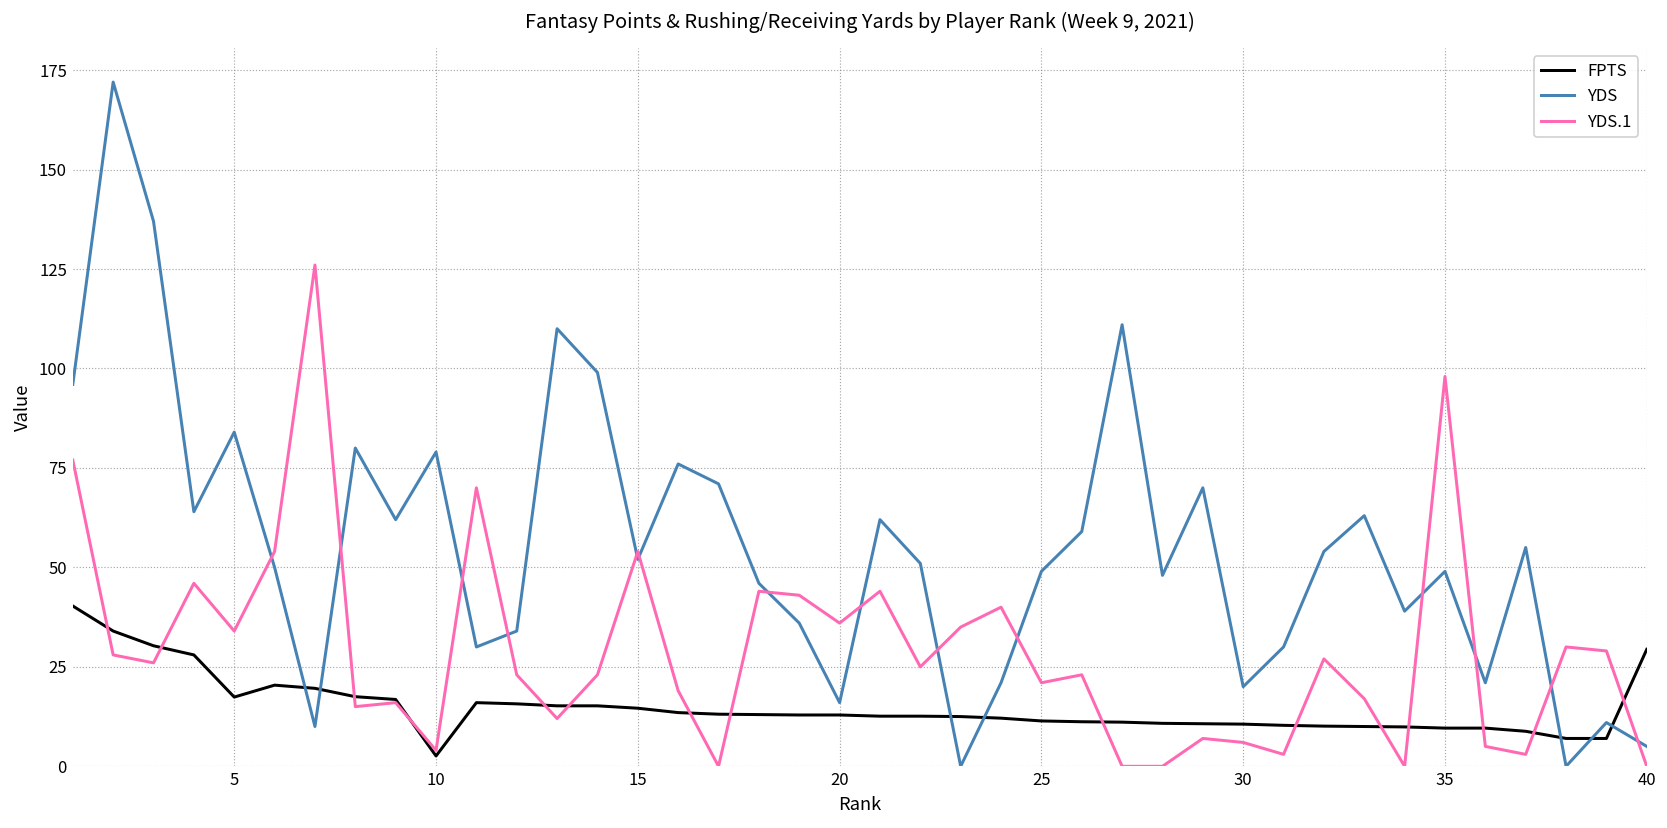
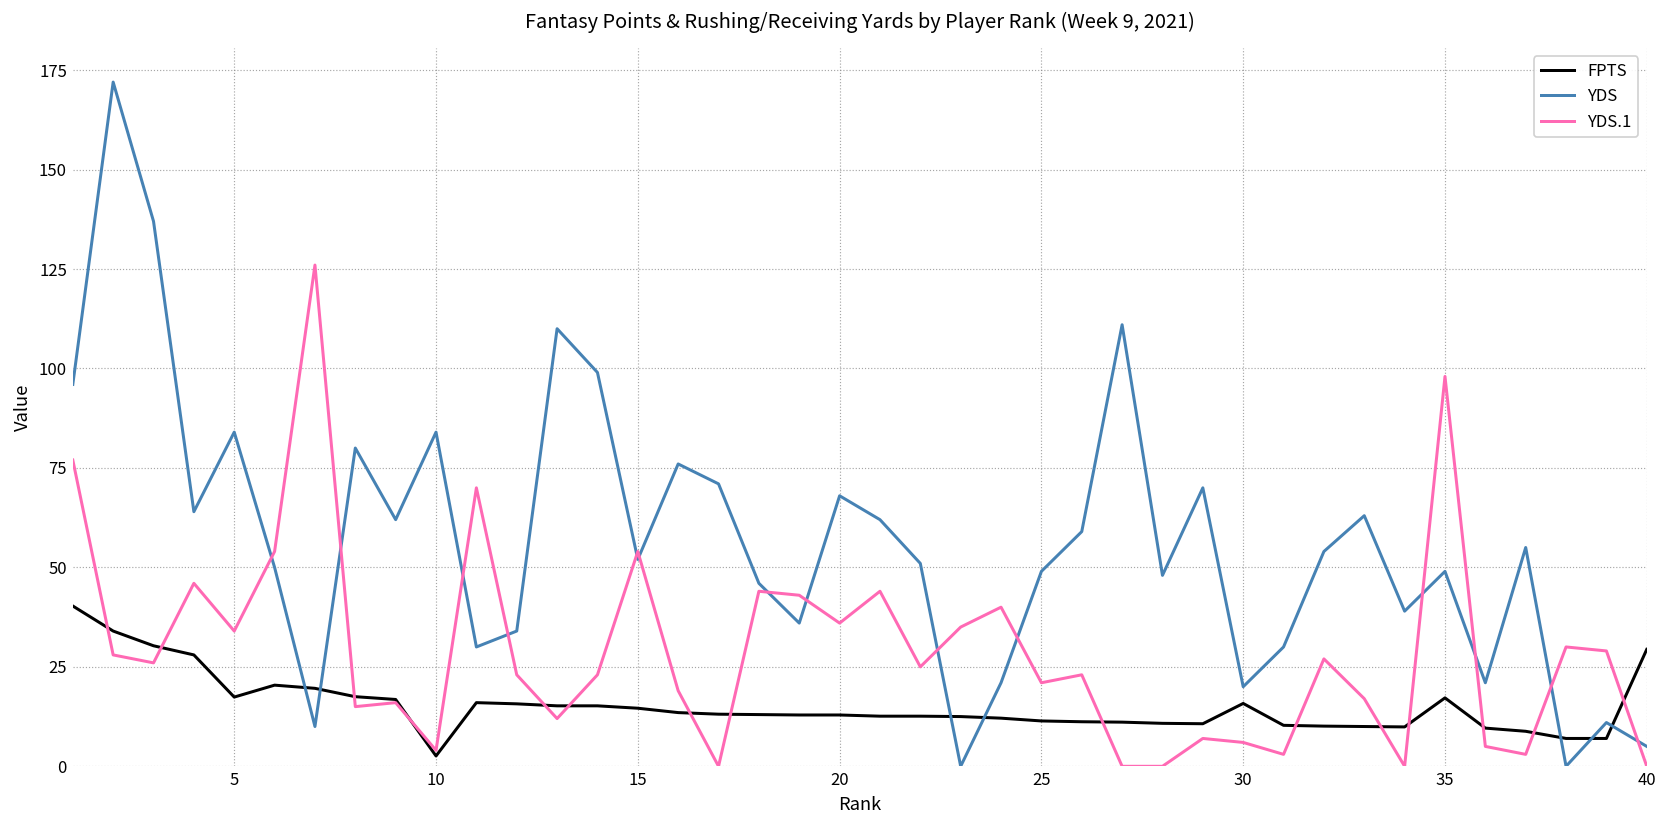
YDS, 10: 79 -> 84
YDS, 20: 16 -> 68
FPTS, 30: 11 -> 16
FPTS, 35: 10 -> 17
